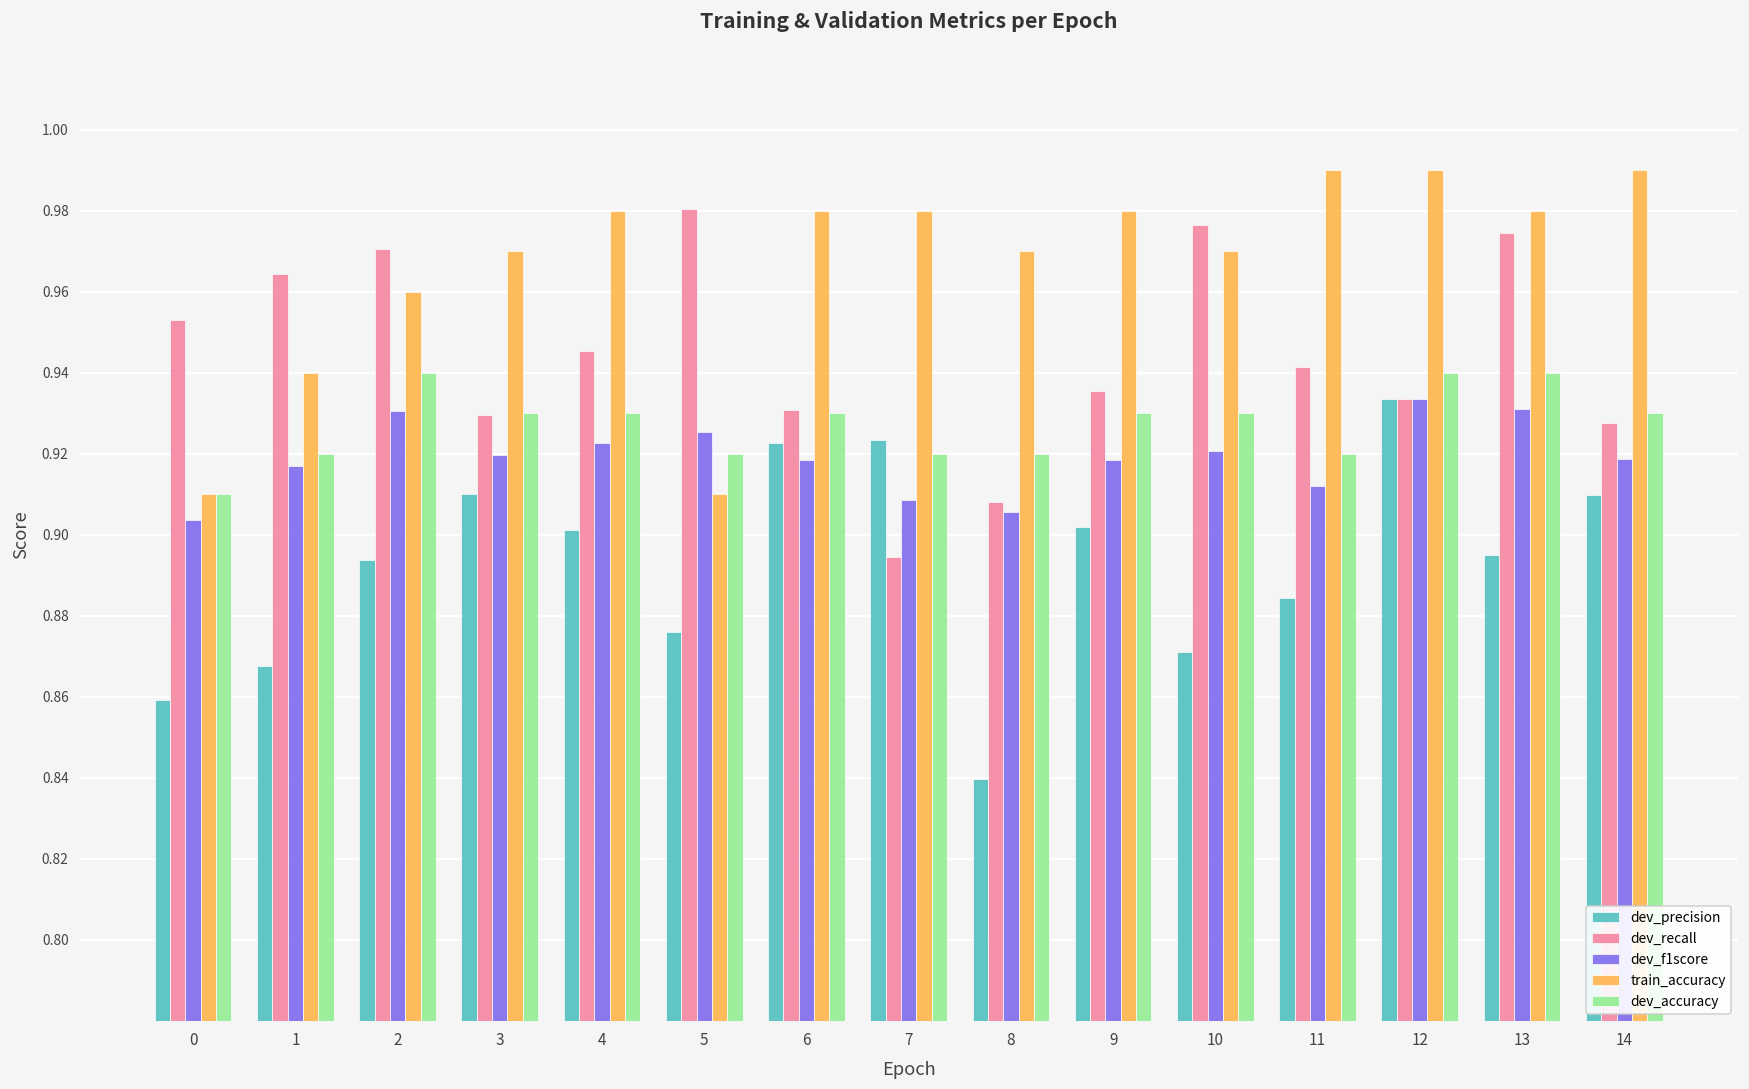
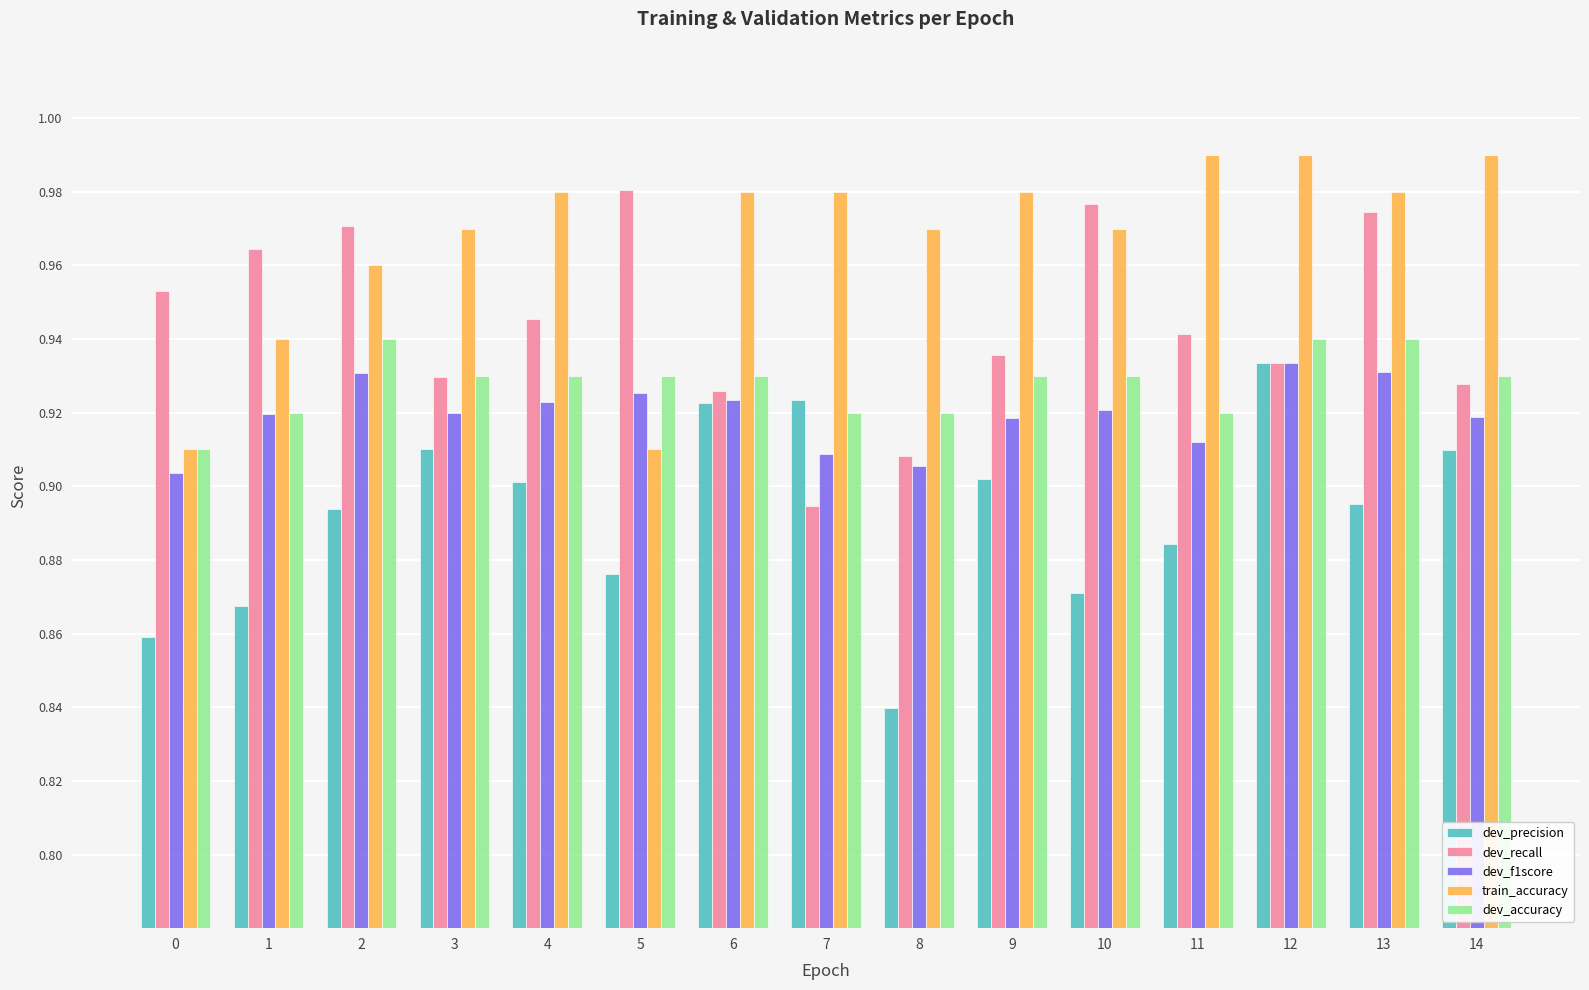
dev_f1score, 1: 0.917 -> 0.920
dev_accuracy, 5: 0.92 -> 0.93
dev_recall, 6: 0.931 -> 0.926
dev_f1score, 6: 0.919 -> 0.924
